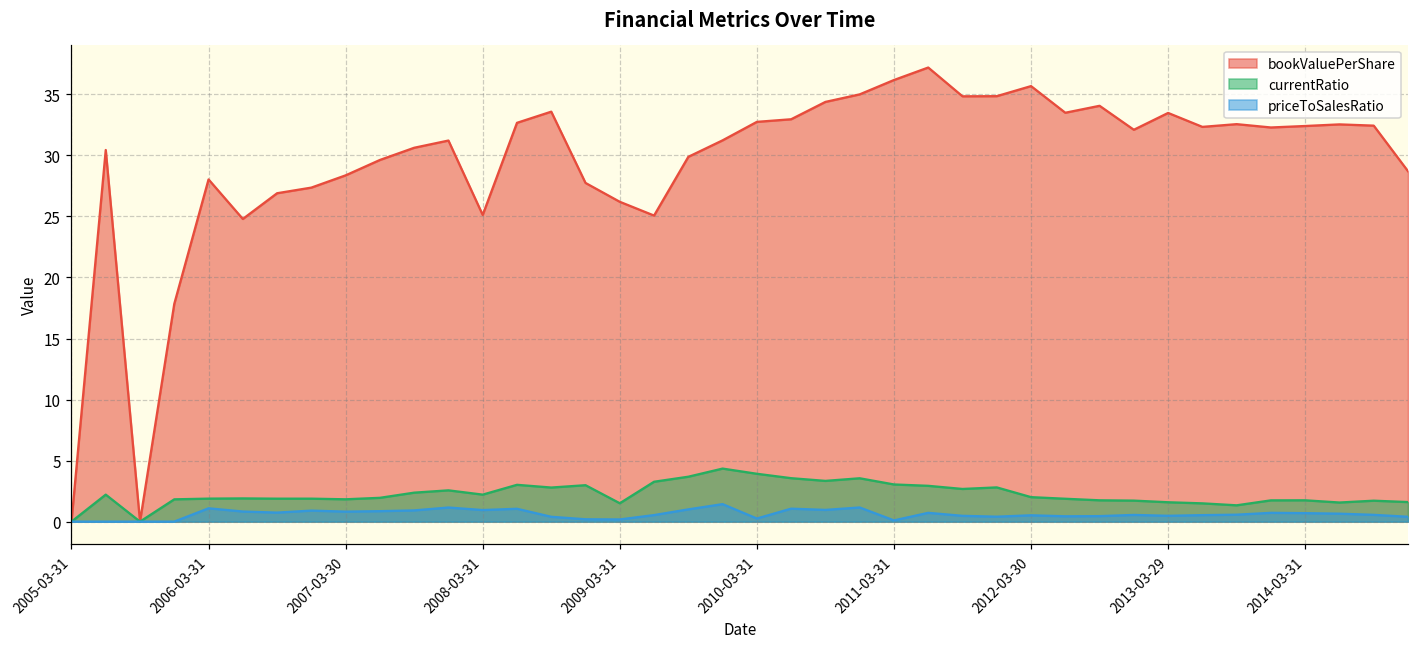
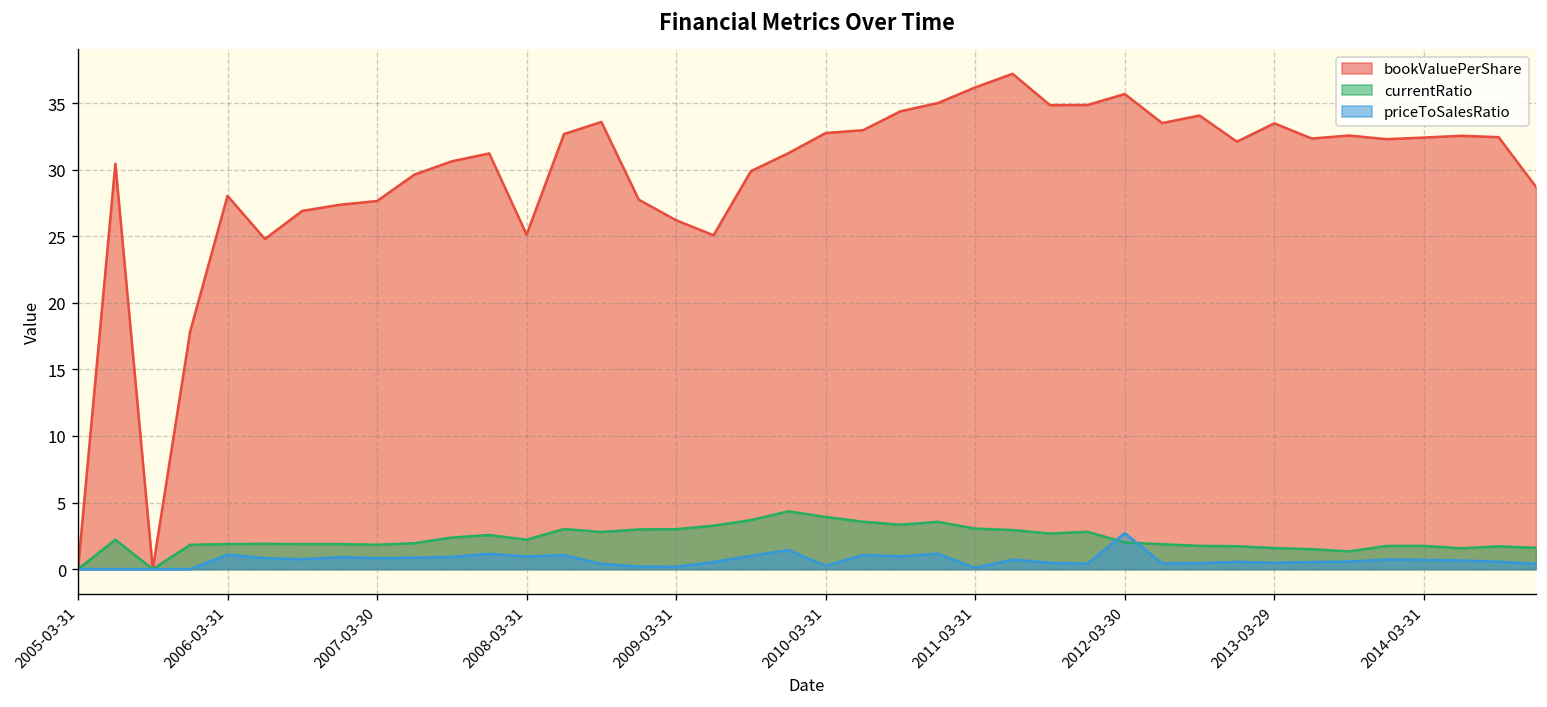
bookValuePerShare, 2007-03-30: 28.4 -> 27.6
currentRatio, 2009-03-31: 1.5 -> 3.0
priceToSalesRatio, 2012-03-30: 0.5 -> 2.7
